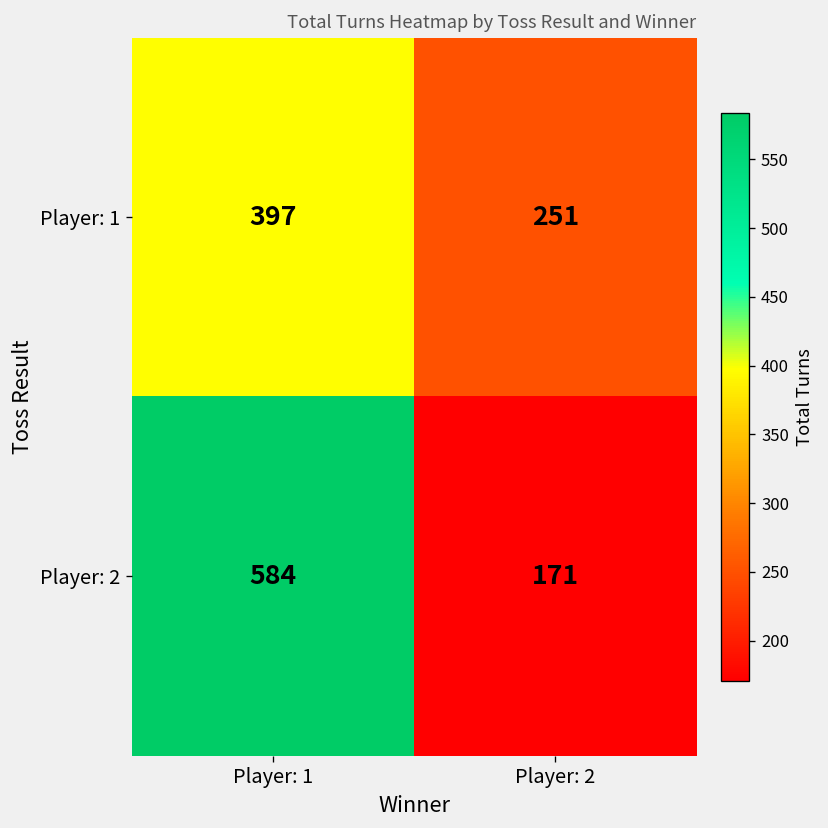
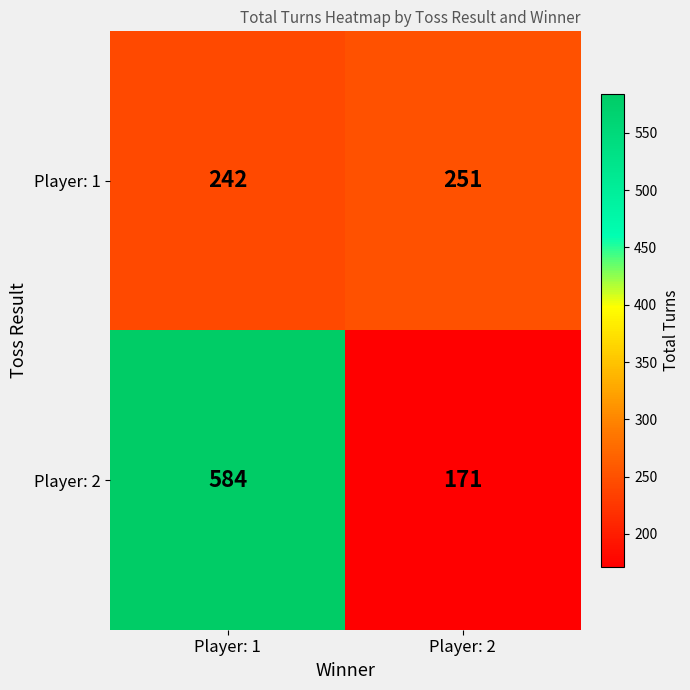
Player: 1, Player: 1: 397 -> 242
